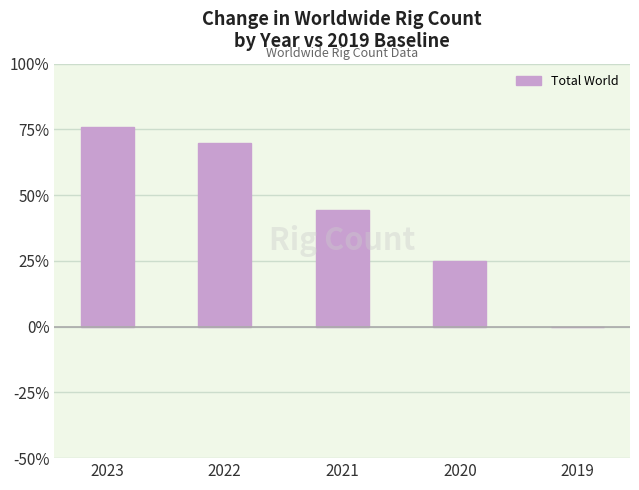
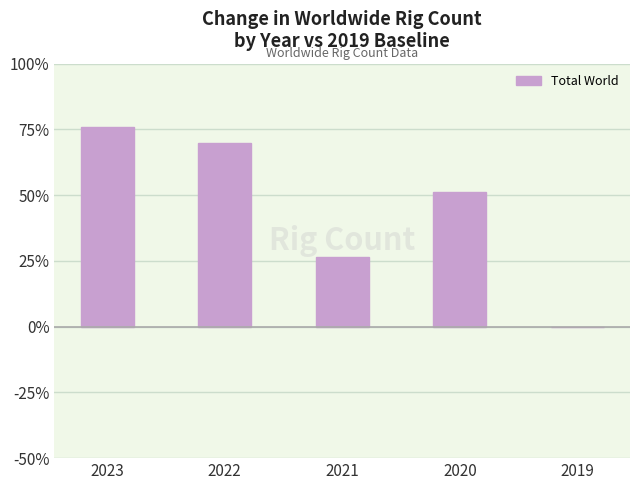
2021: 44% -> 26%
2020: 25% -> 51%
